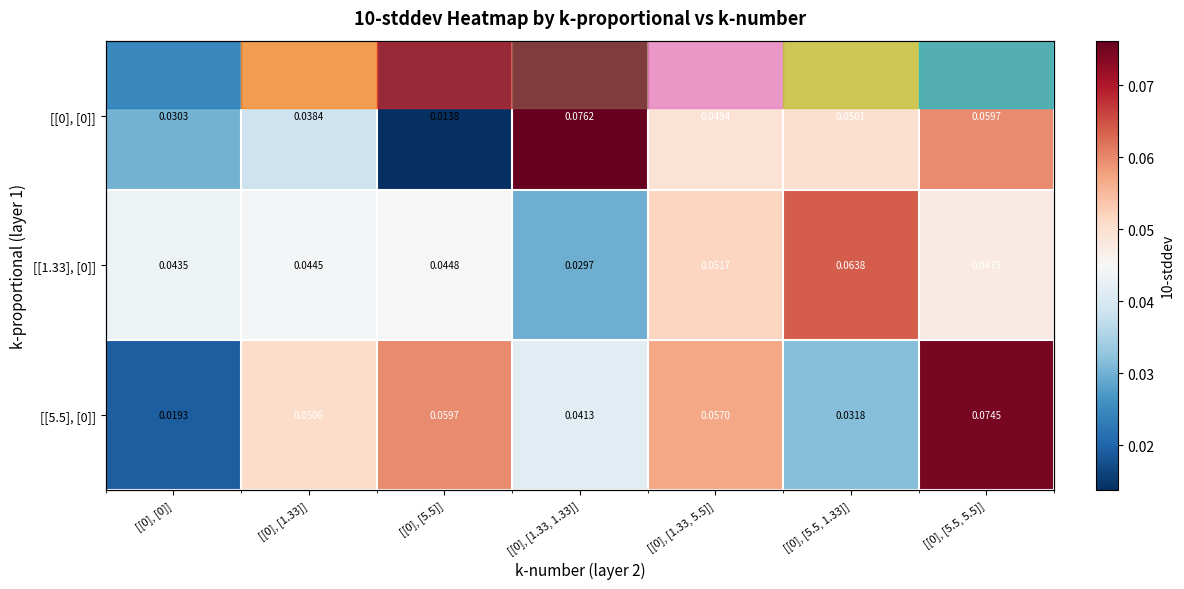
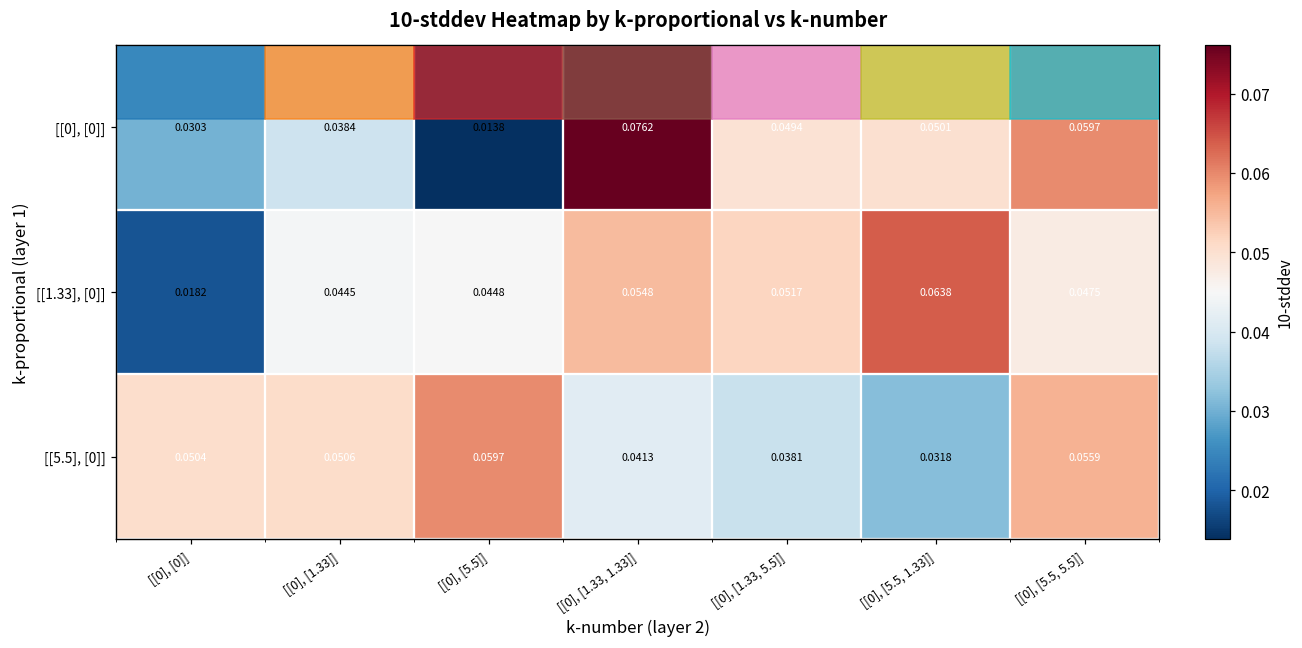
[[1.33], [0]], [[0], [0]]: 0.0435 -> 0.0182
[[1.33], [0]], [[0], [1.33, 1.33]]: 0.0297 -> 0.0548
[[5.5], [0]], [[0], [0]]: 0.0193 -> 0.0504
[[5.5], [0]], [[0], [1.33, 5.5]]: 0.0570 -> 0.0381
[[5.5], [0]], [[0], [5.5, 5.5]]: 0.0745 -> 0.0559
